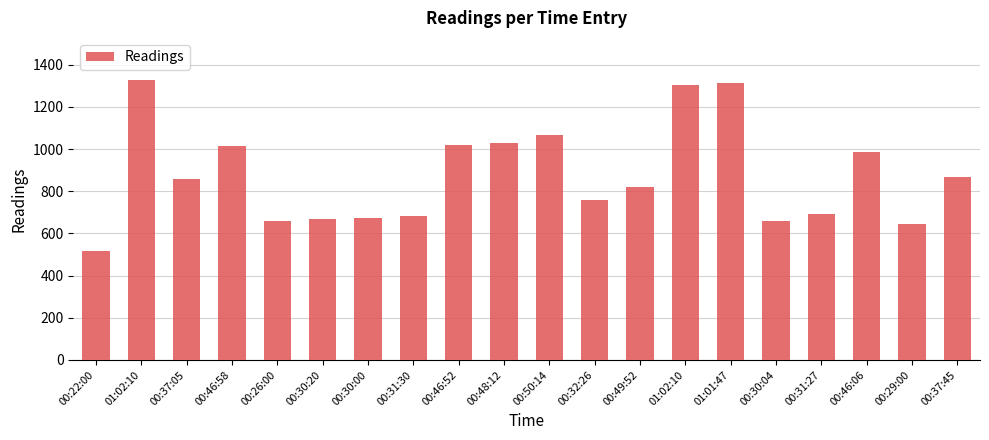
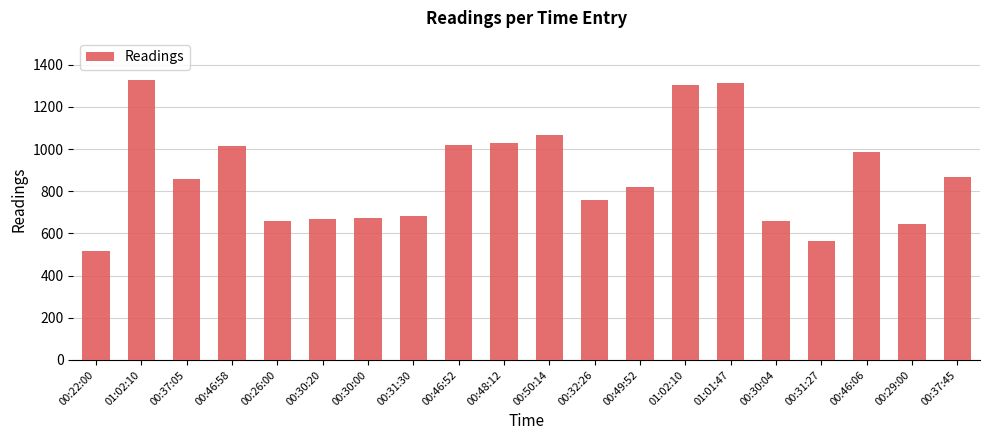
00:31:27: 690 -> 560
